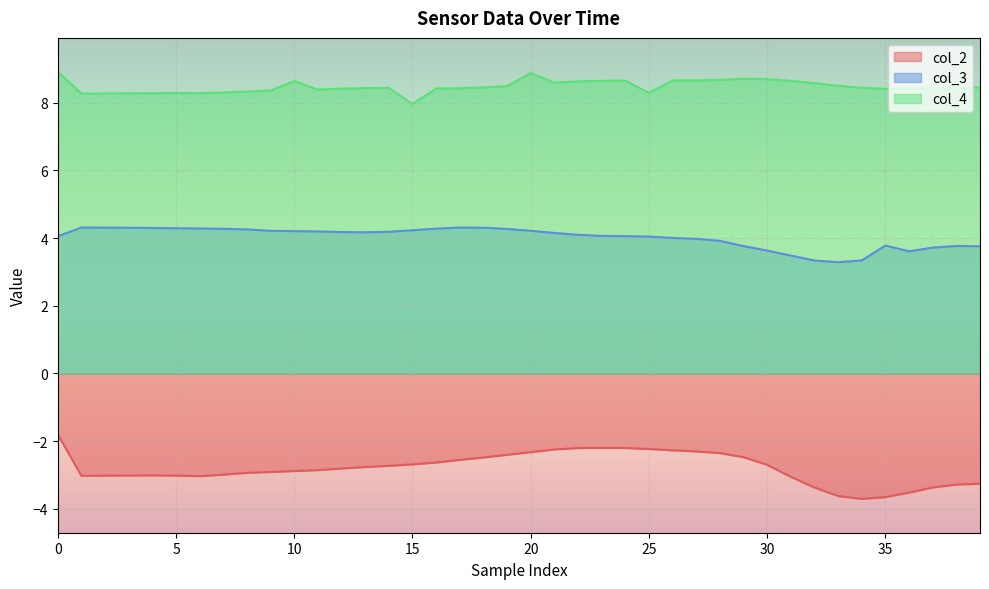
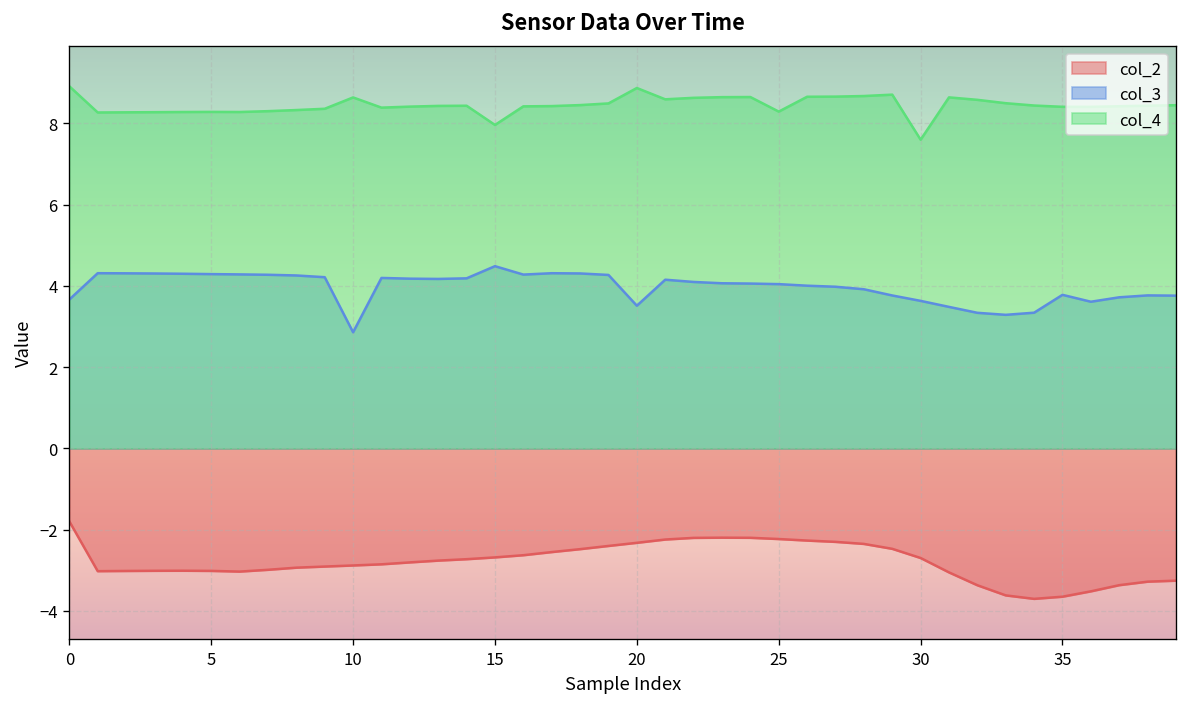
col_3, 0: 4.1 -> 3.7
col_3, 10: 4.2 -> 2.9
col_3, 15: 4.2 -> 4.5
col_3, 20: 4.2 -> 3.5
col_4, 30: 8.7 -> 7.6
